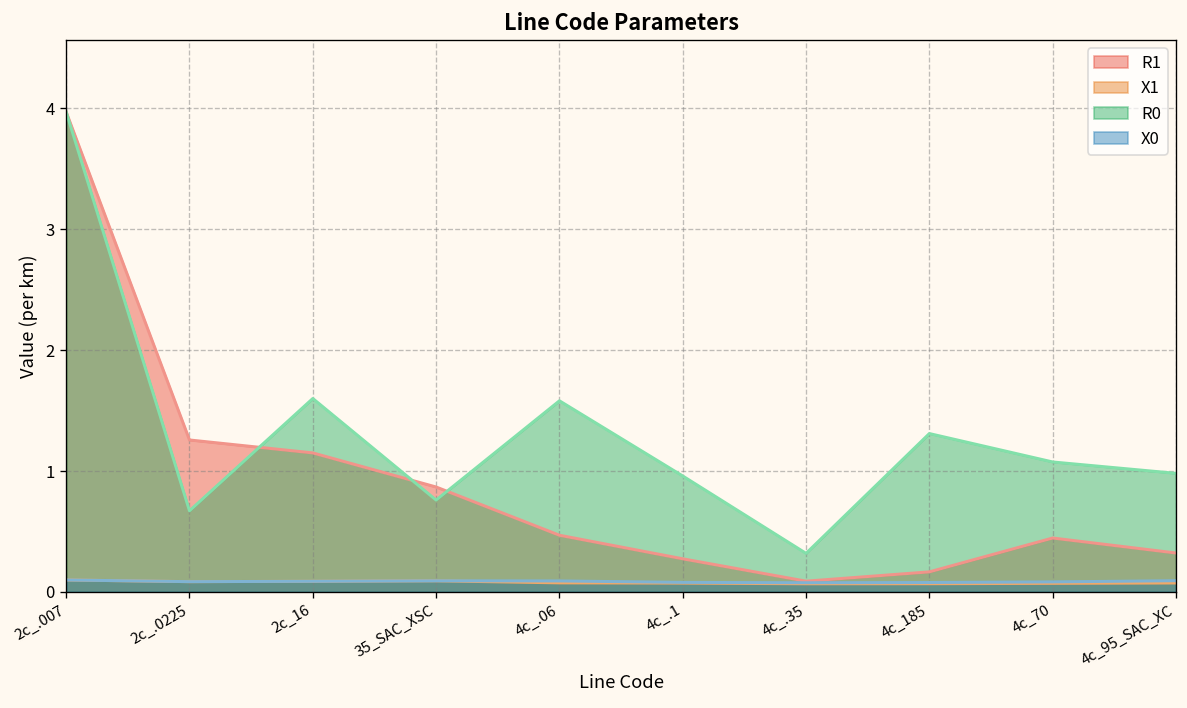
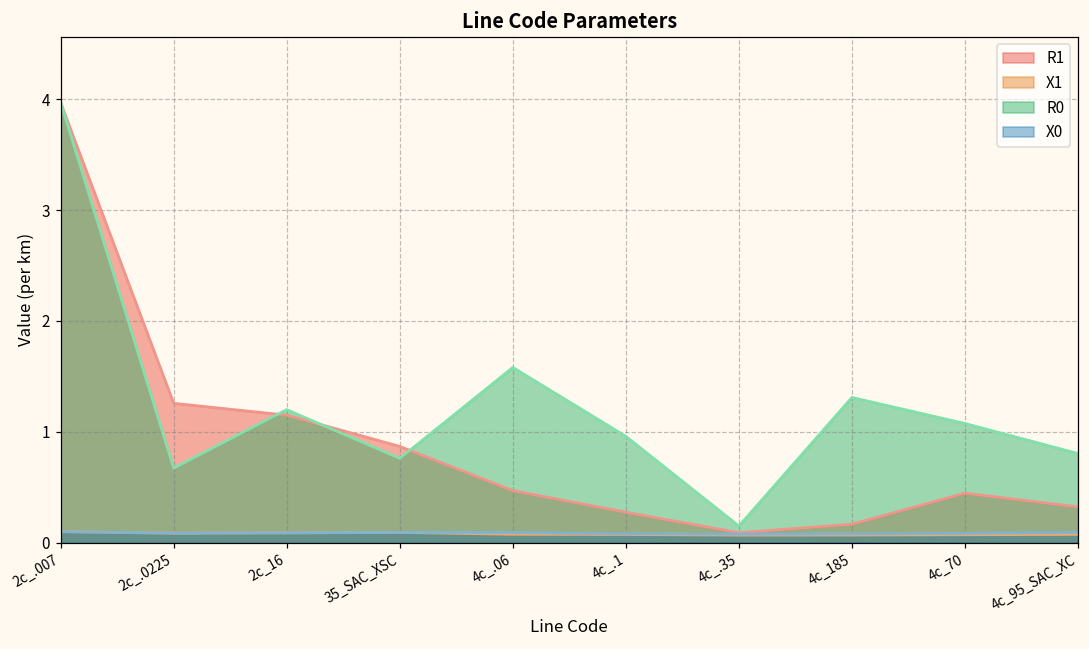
R0, 2c_16: 1.6 -> 1.2
R0, 4c_.35: 0.32 -> 0.15
R0, 4c_95_SAC_XC: 0.98 -> 0.80
